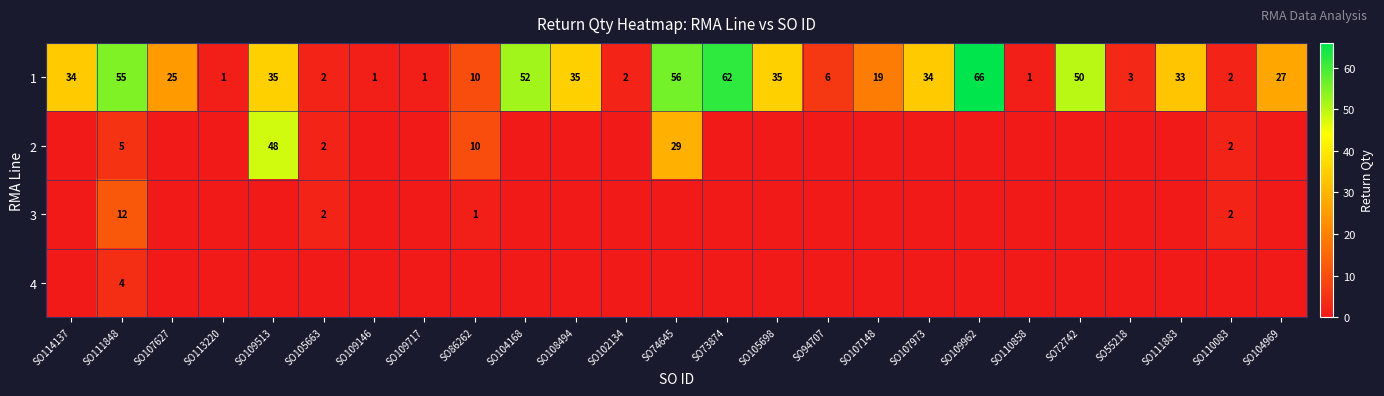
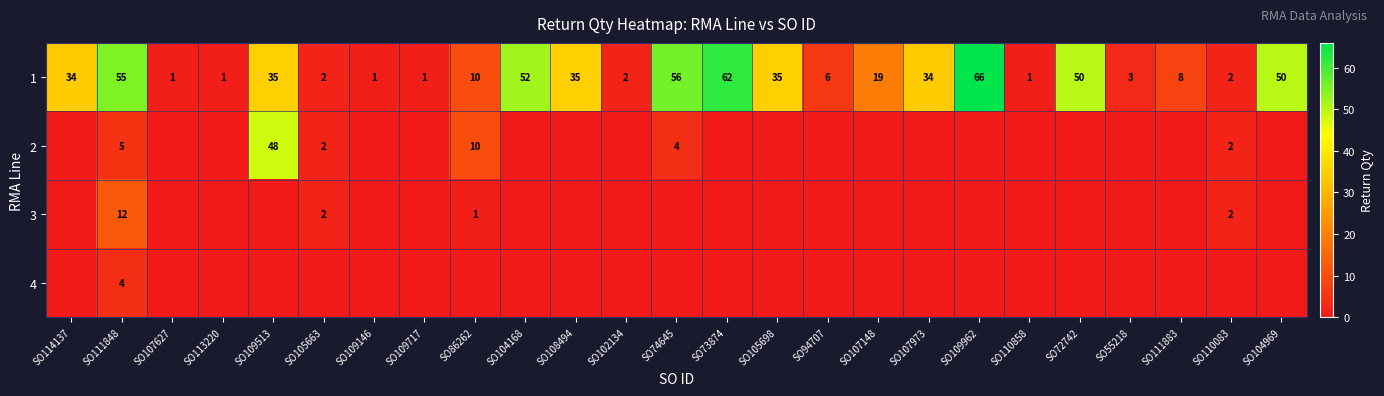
1, SO107627: 25 -> 1
1, SO111883: 33 -> 8
1, SO104969: 27 -> 50
2, SO74645: 29 -> 4
